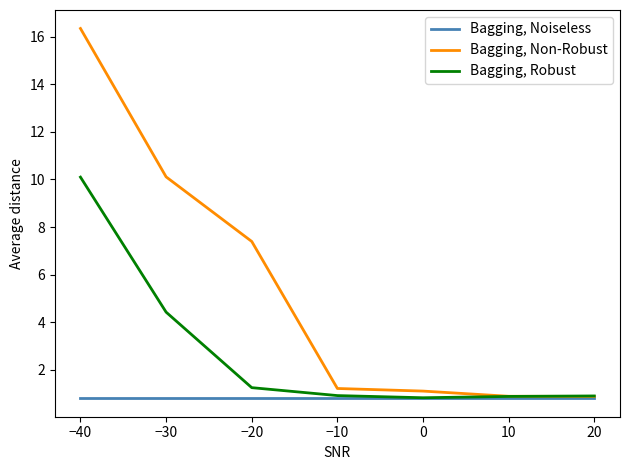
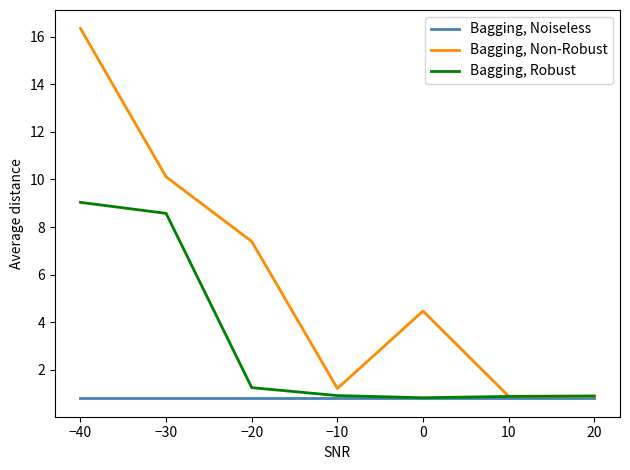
Bagging, Robust, −40: 10.1 -> 9.0
Bagging, Robust, −30: 4.4 -> 8.6
Bagging, Non-Robust, 0: 1.1 -> 4.5
